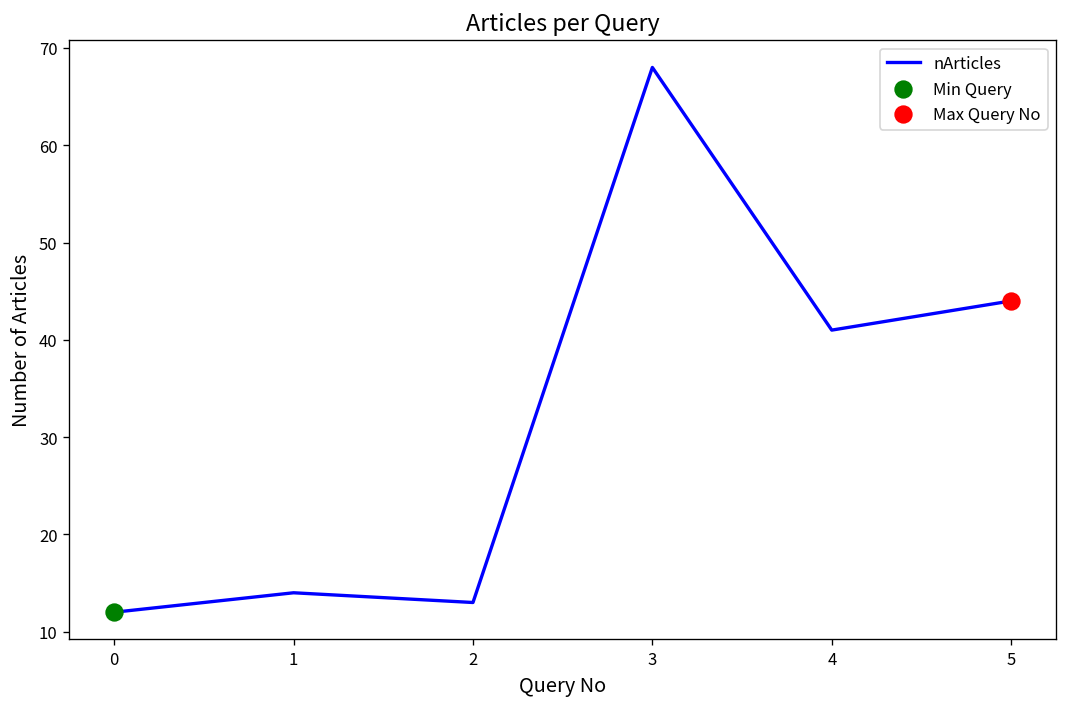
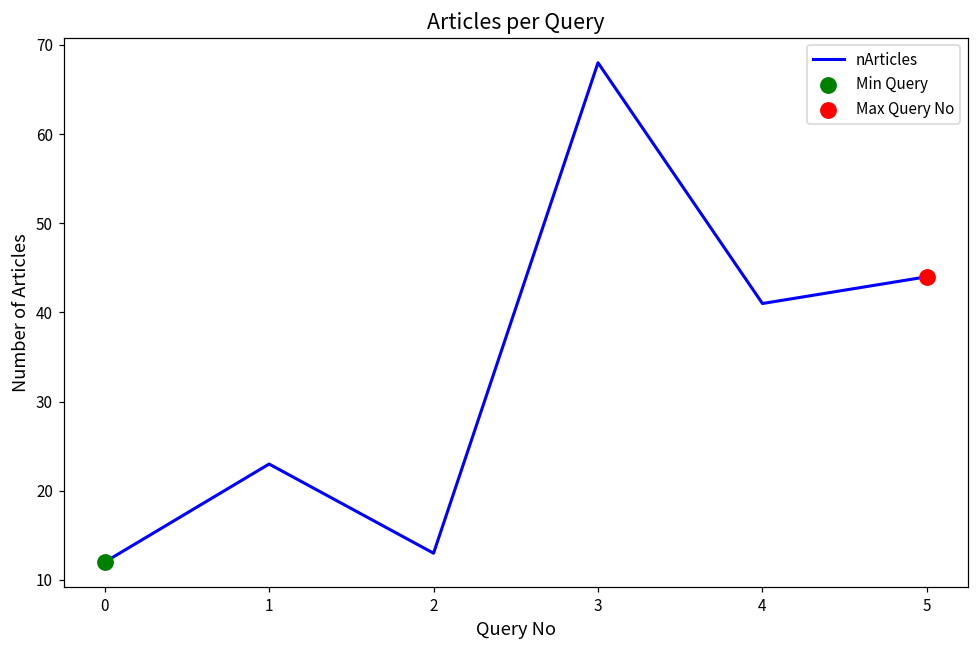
nArticles, 1: 14 -> 23
